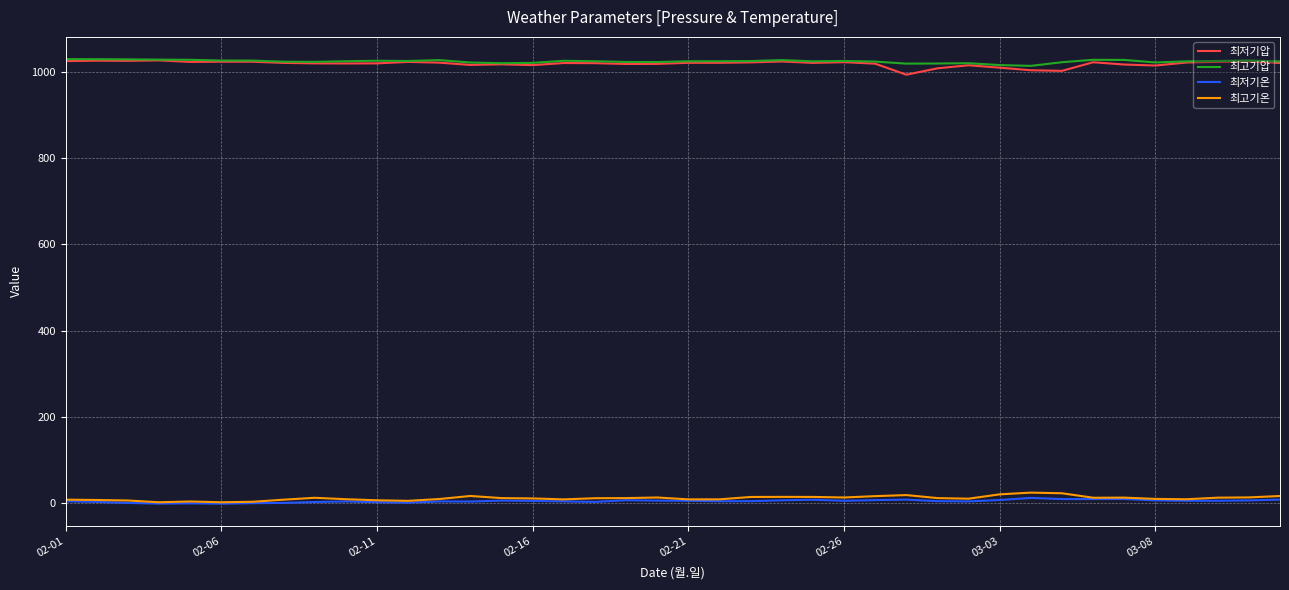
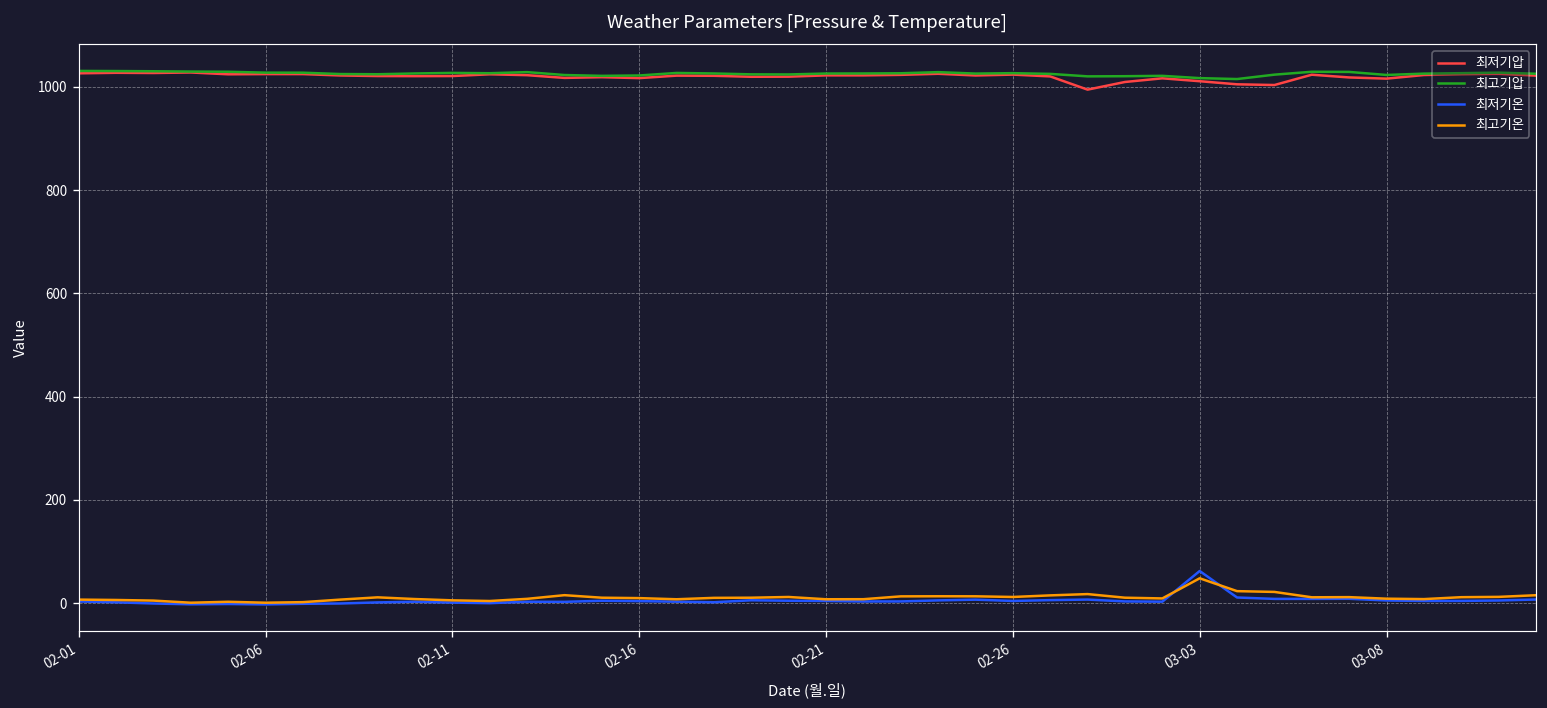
최저기온, 03-03: 10 -> 60
최고기온, 03-03: 20 -> 50
